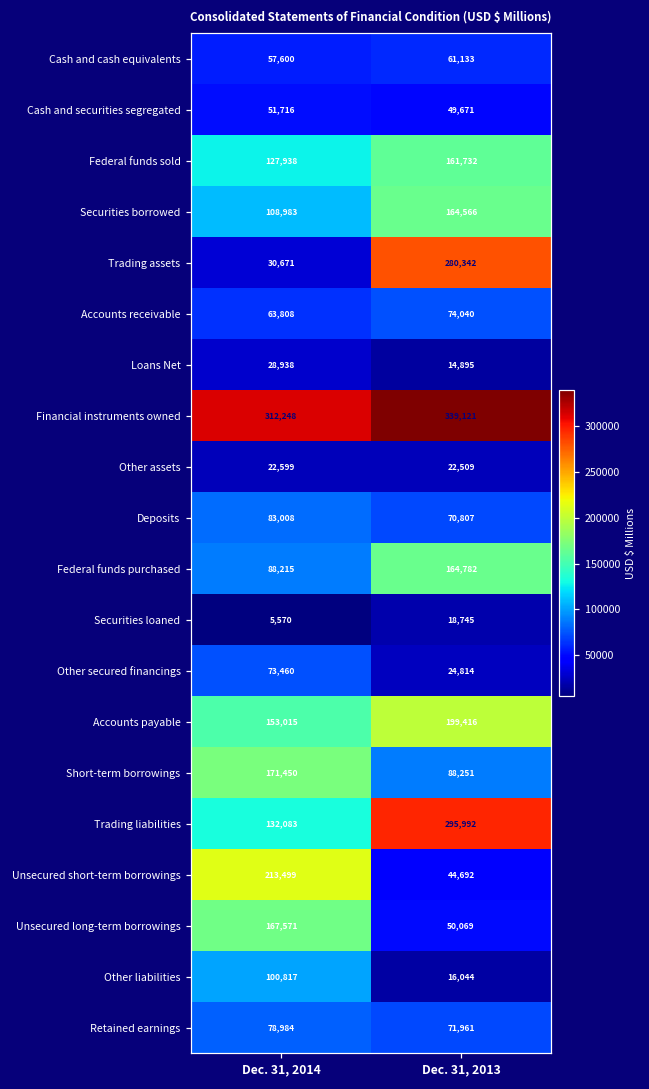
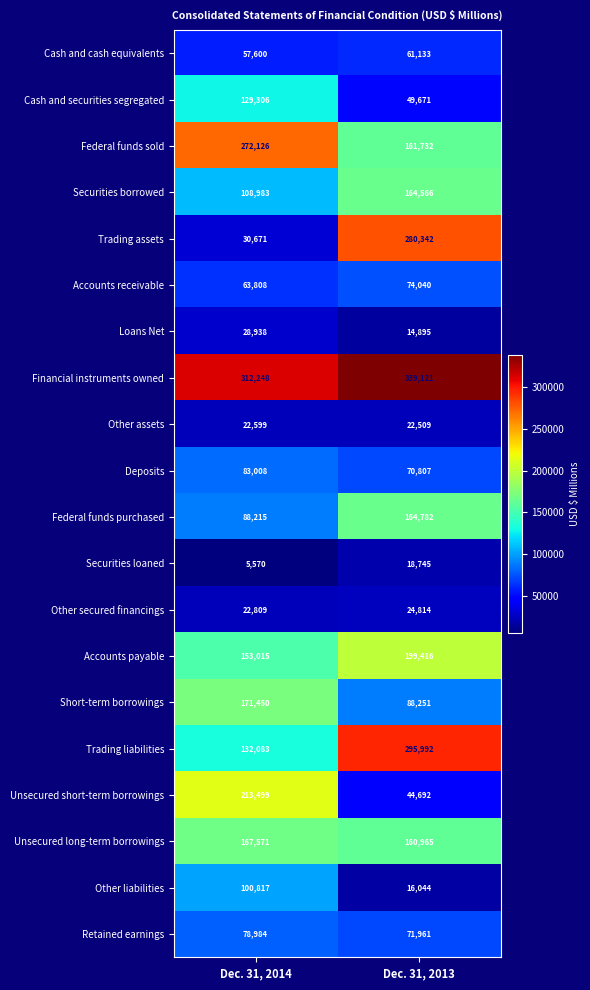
Cash and securities segregated, Dec. 31, 2014: 51,716 -> 129,306
Federal funds sold, Dec. 31, 2014: 127,938 -> 272,126
Other secured financings, Dec. 31, 2014: 73,460 -> 22,809
Unsecured long-term borrowings, Dec. 31, 2013: 50,069 -> 160,965
